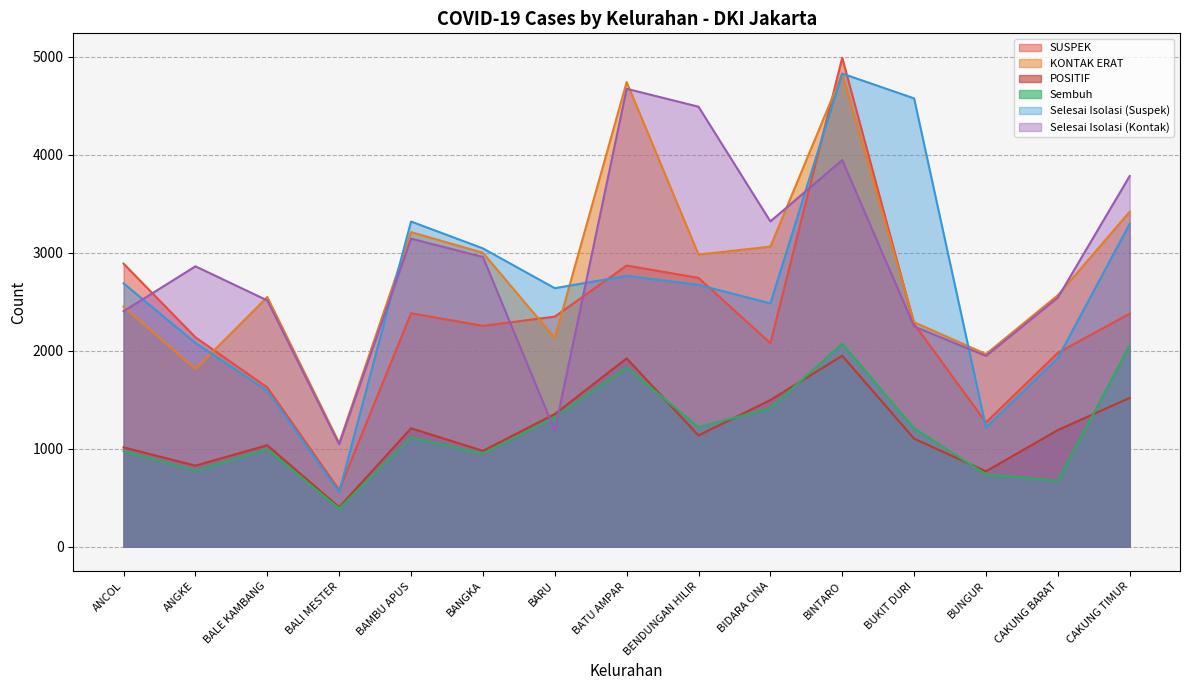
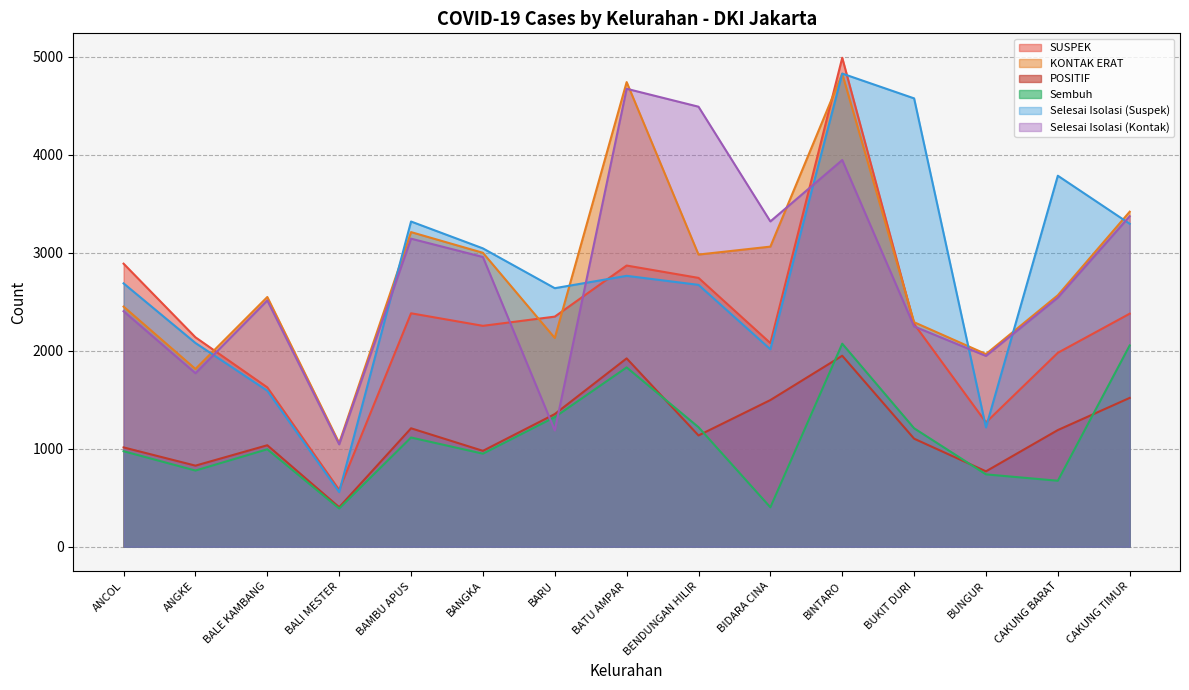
Selesai Isolasi (Kontak), ANGKE: 2900 -> 1800
Sembuh, BIDARA CINA: 1400 -> 400
Selesai Isolasi (Suspek), BIDARA CINA: 2500 -> 2000
Selesai Isolasi (Suspek), CAKUNG BARAT: 1900 -> 3800
Selesai Isolasi (Kontak), CAKUNG TIMUR: 3800 -> 3400
